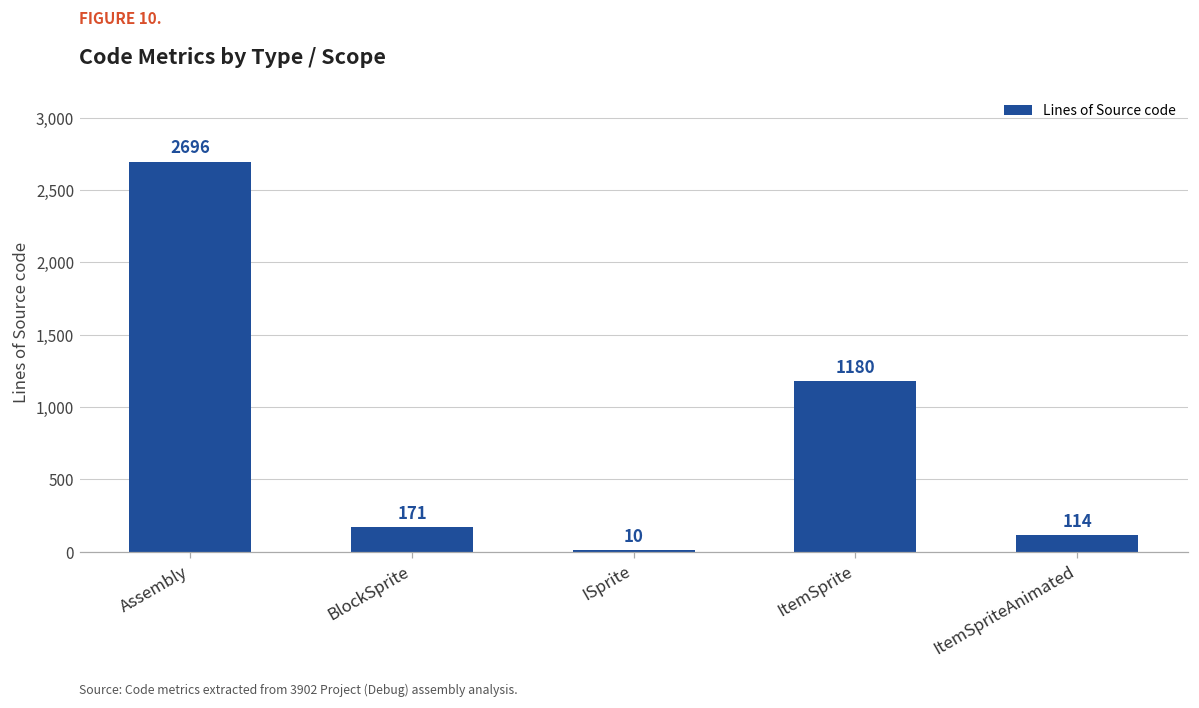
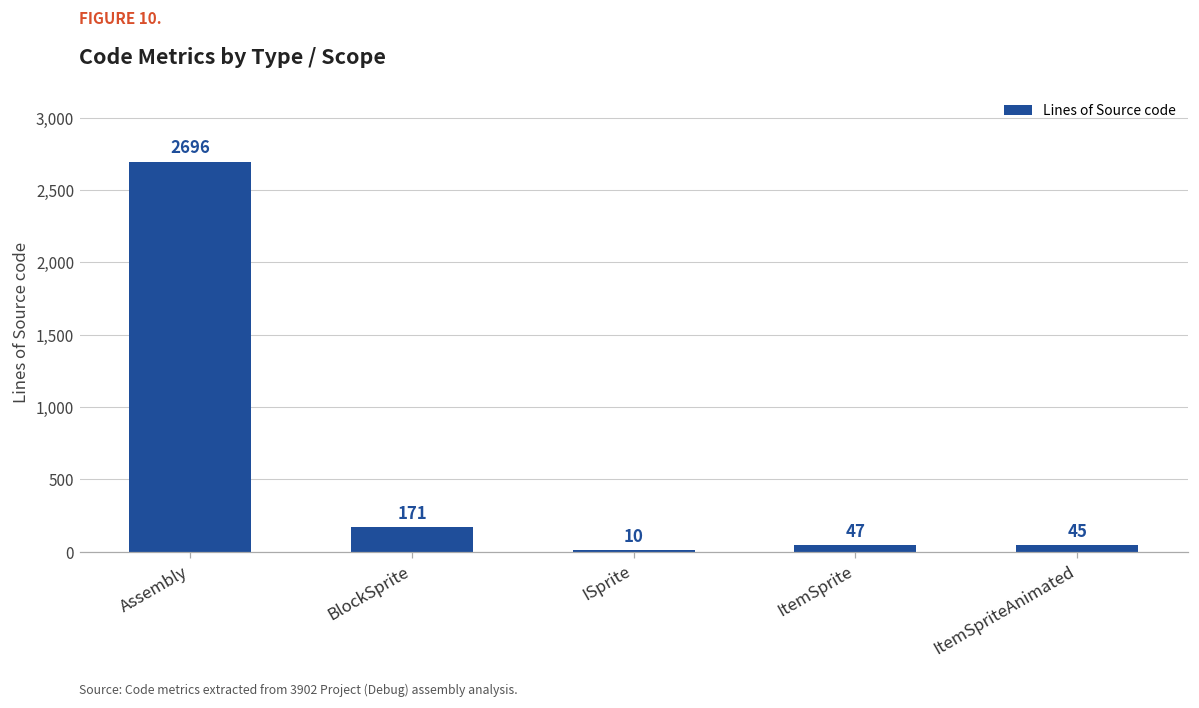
ItemSprite: 1180 -> 47
ItemSpriteAnimated: 114 -> 45
